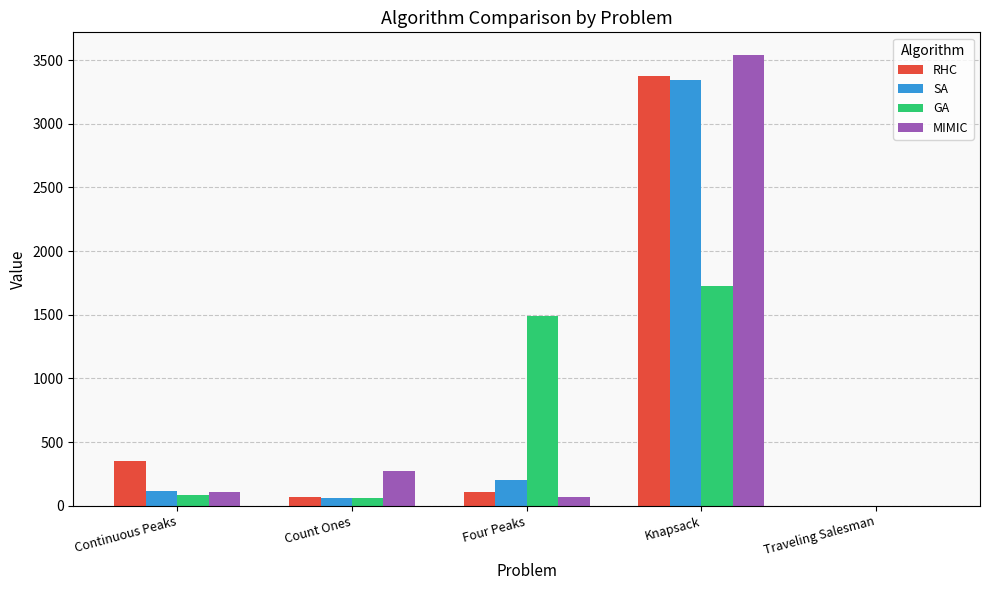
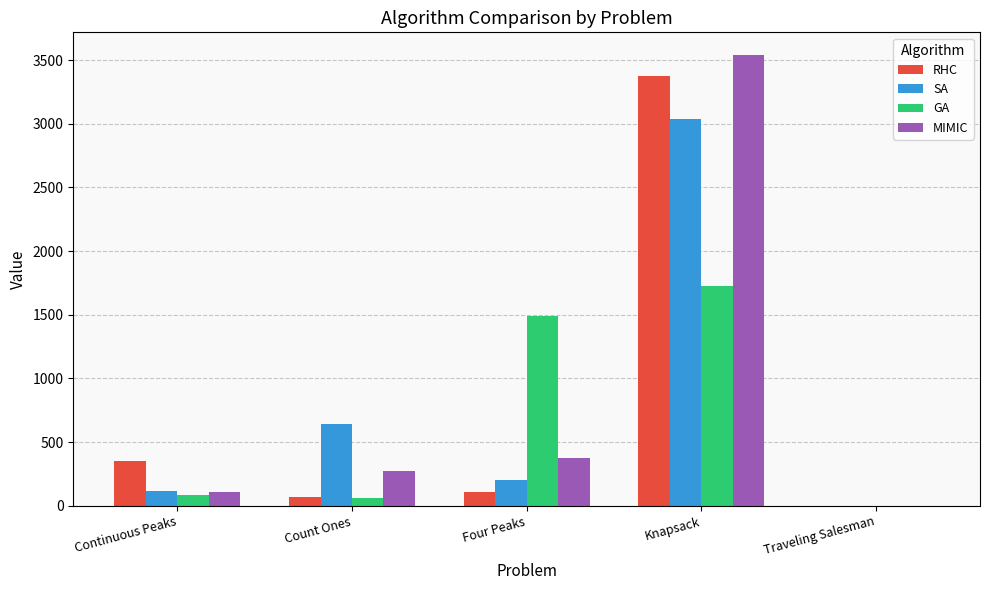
SA, Count Ones: 60 -> 640
MIMIC, Four Peaks: 70 -> 380
SA, Knapsack: 3350 -> 3040
